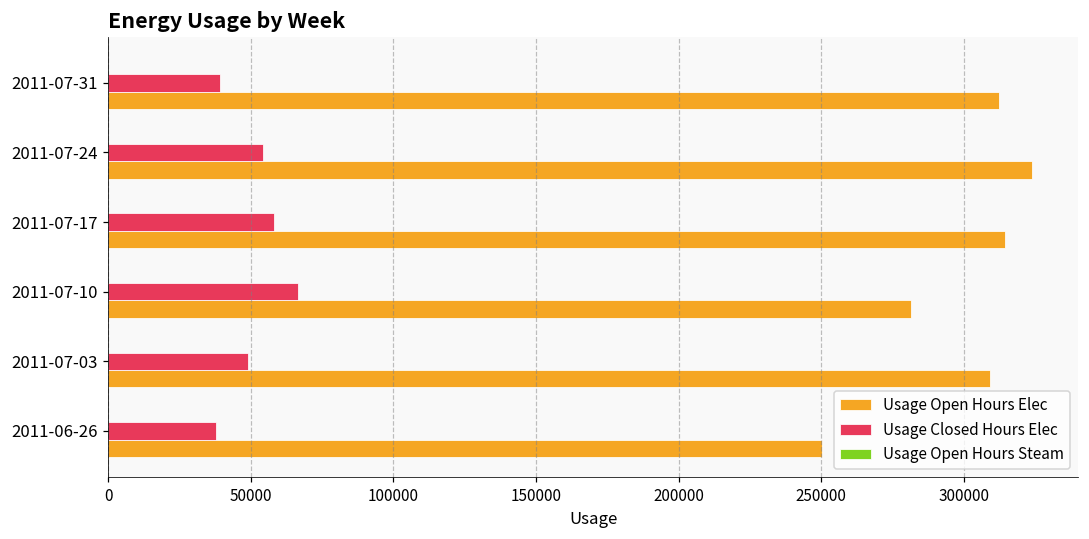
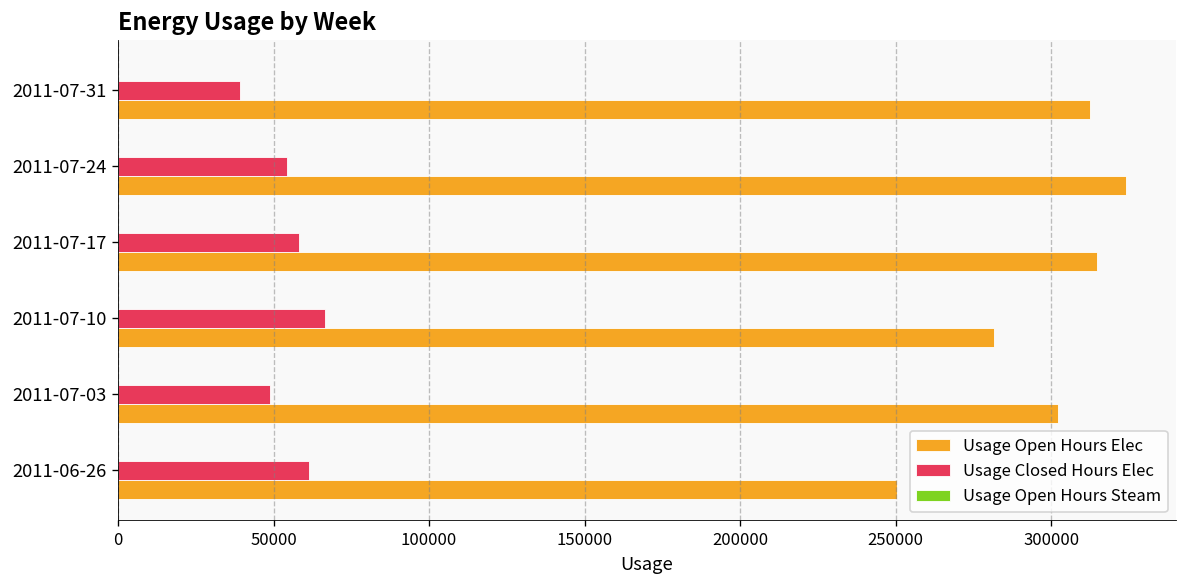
Usage Open Hours Elec, 2011-07-03: 309000 -> 302000
Usage Closed Hours Elec, 2011-06-26: 38000 -> 61000
